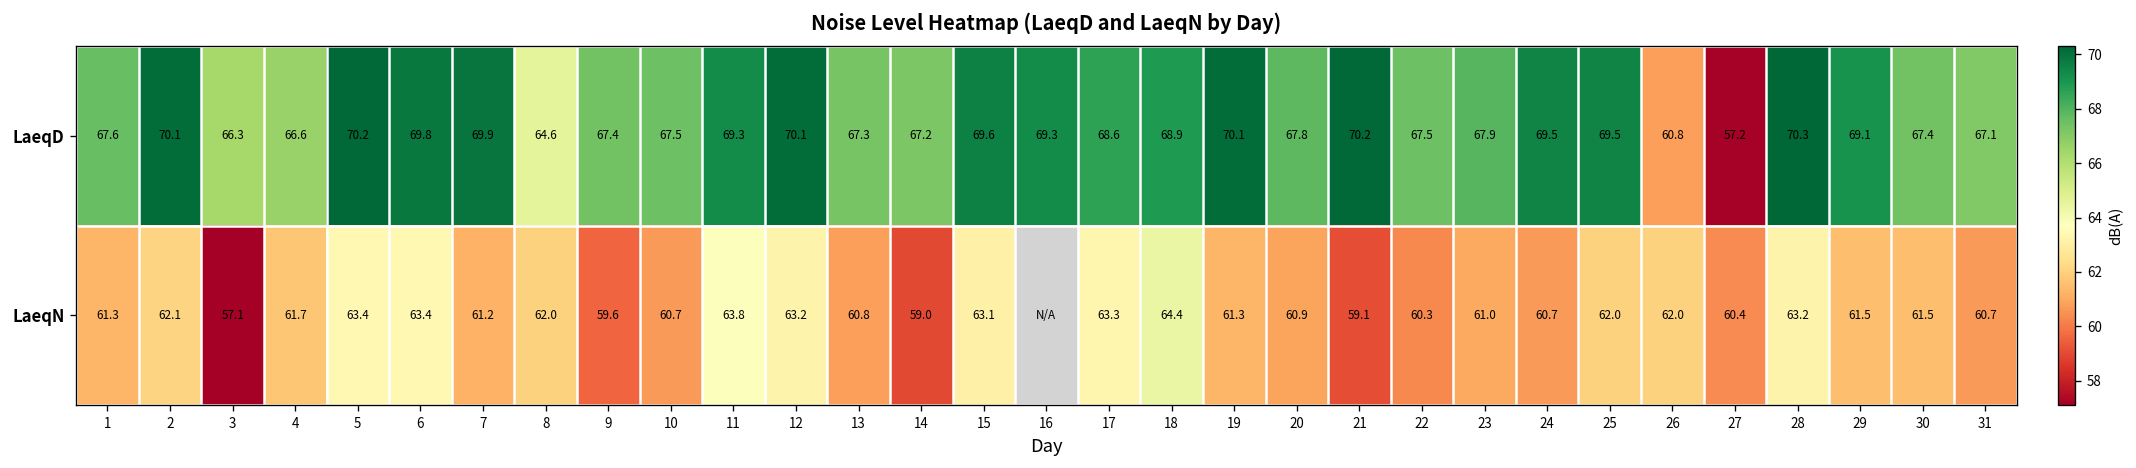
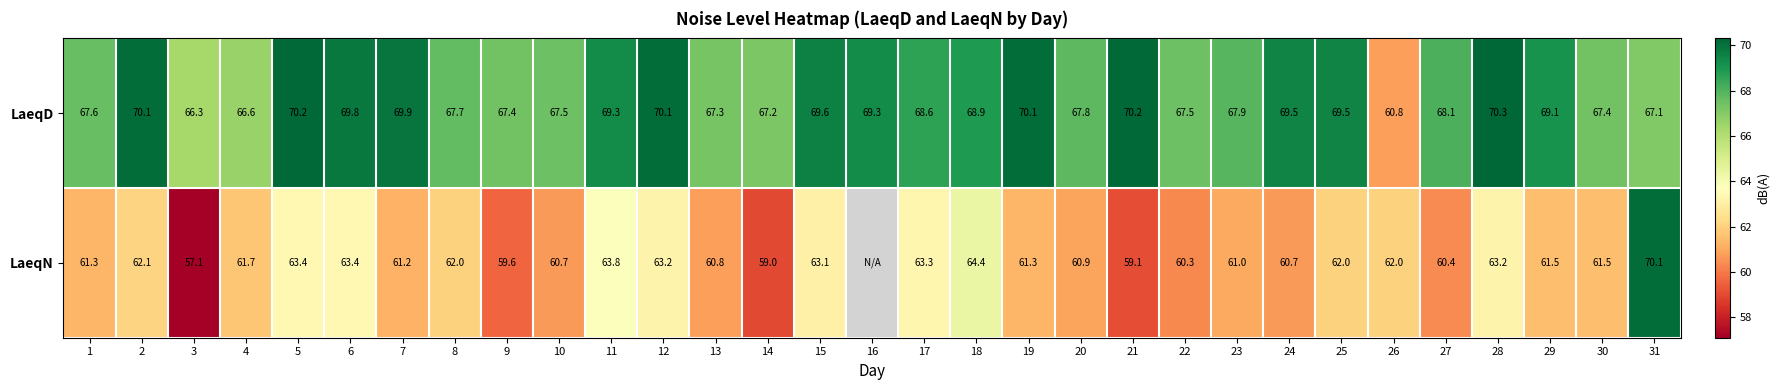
LaeqD, 8: 64.6 -> 67.7
LaeqD, 27: 57.2 -> 68.1
LaeqN, 31: 60.7 -> 70.1
